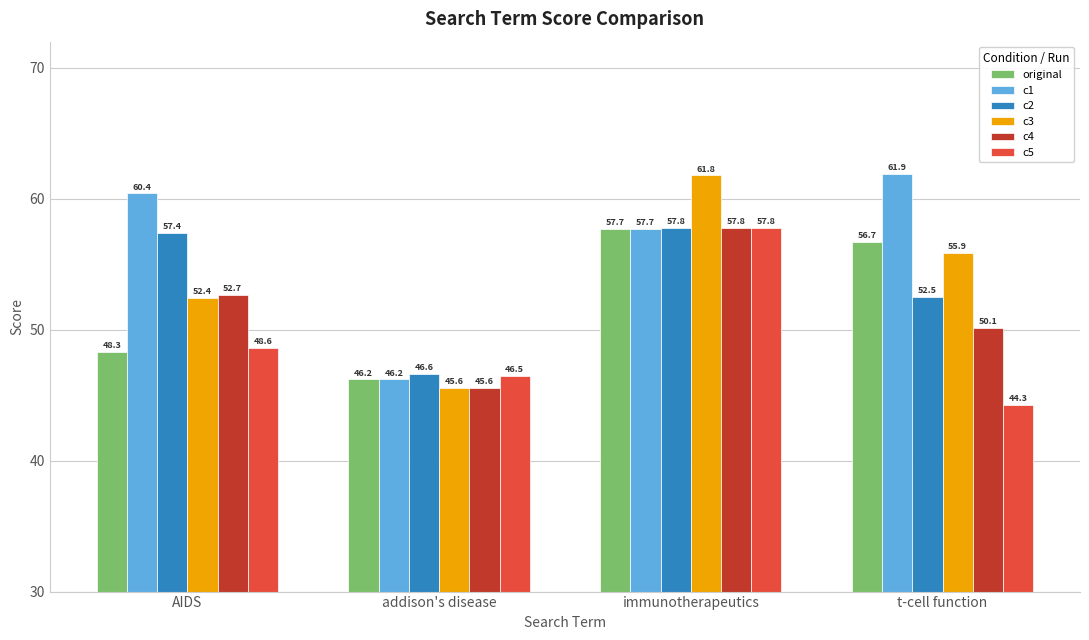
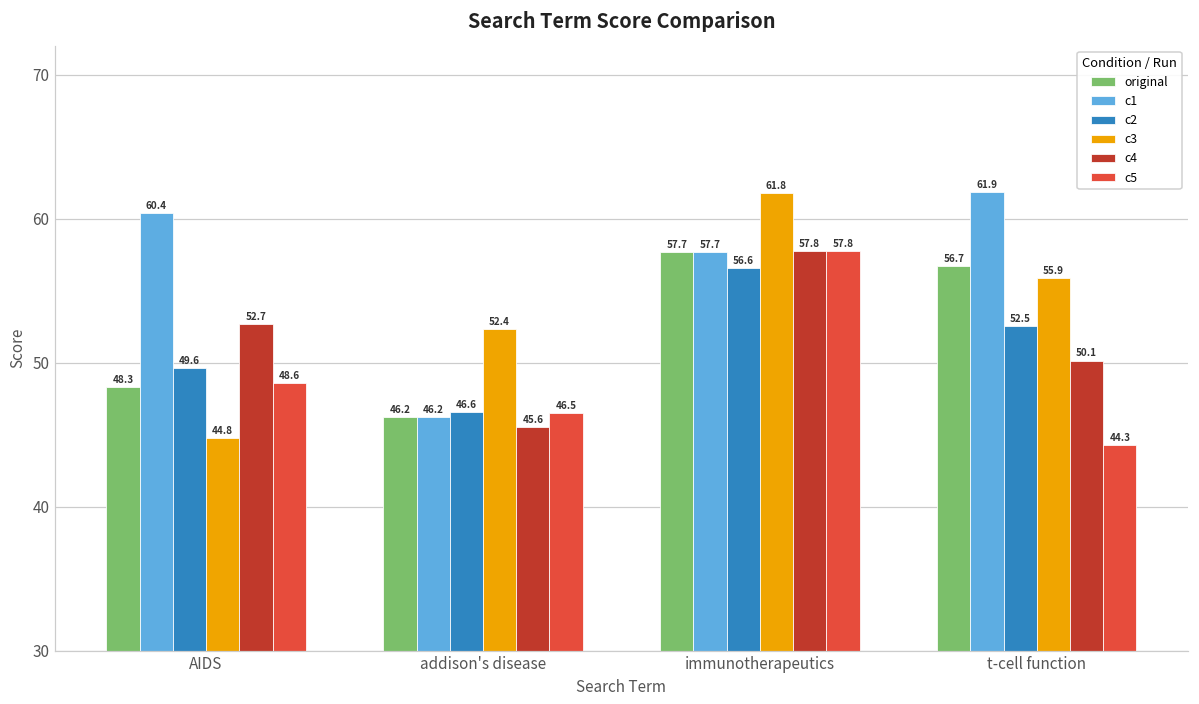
c2, AIDS: 57.4 -> 49.6
c3, AIDS: 52.4 -> 44.8
c3, addison's disease: 45.6 -> 52.4
c2, immunotherapeutics: 57.8 -> 56.6
